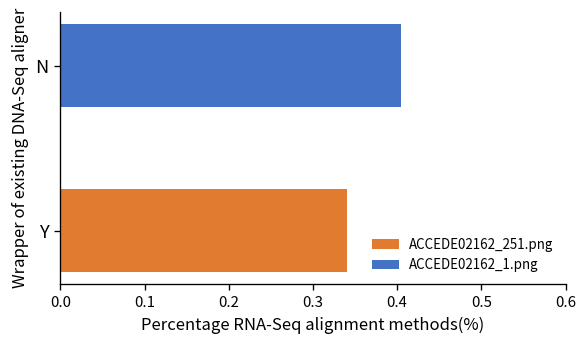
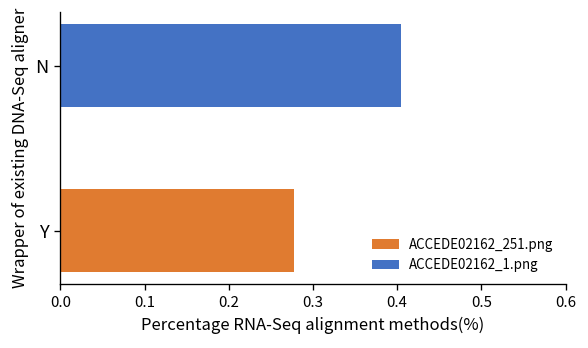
Y: 0.34 -> 0.28
